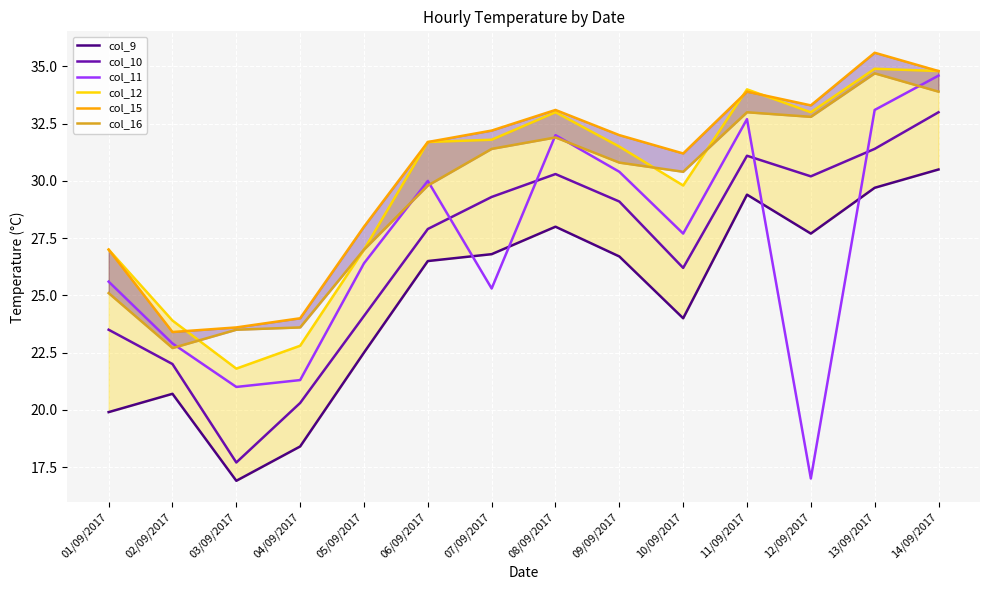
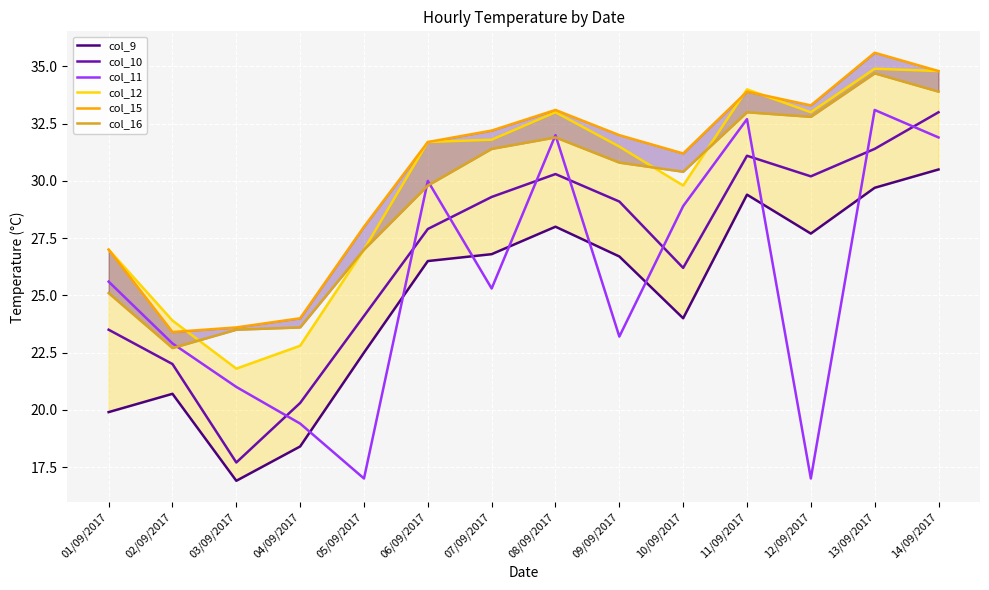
col_11, 04/09/2017: 21.3 -> 19.4
col_11, 05/09/2017: 26.4 -> 17.0
col_11, 09/09/2017: 30.4 -> 23.2
col_11, 10/09/2017: 27.7 -> 28.9
col_11, 14/09/2017: 34.6 -> 31.9
